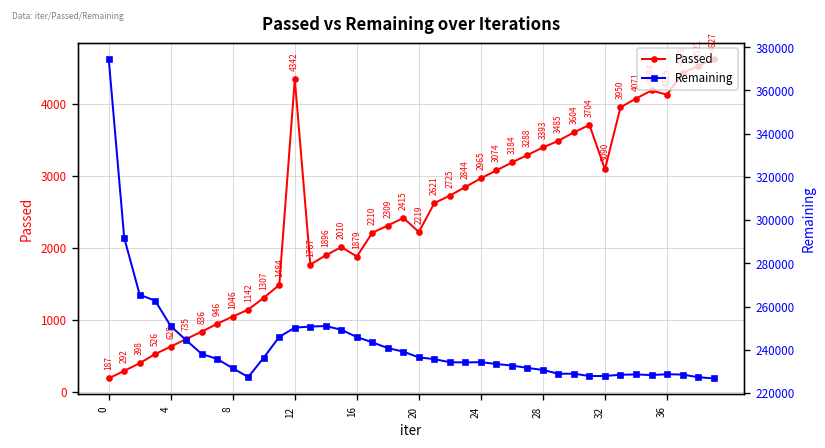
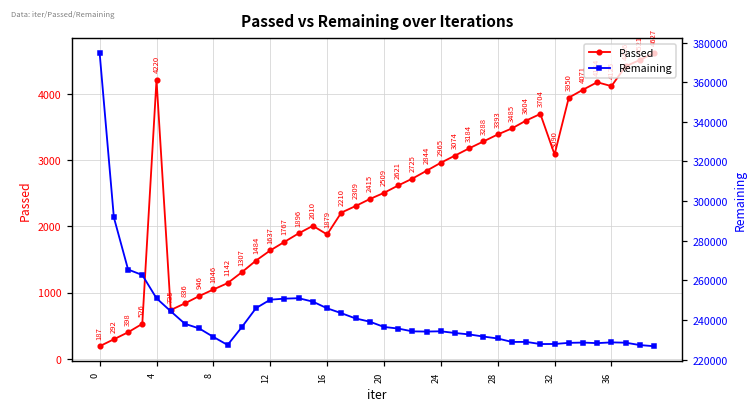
Passed, 4: 628 -> 4220
Passed, 12: 4342 -> 1637
Passed, 20: 2219 -> 2509
